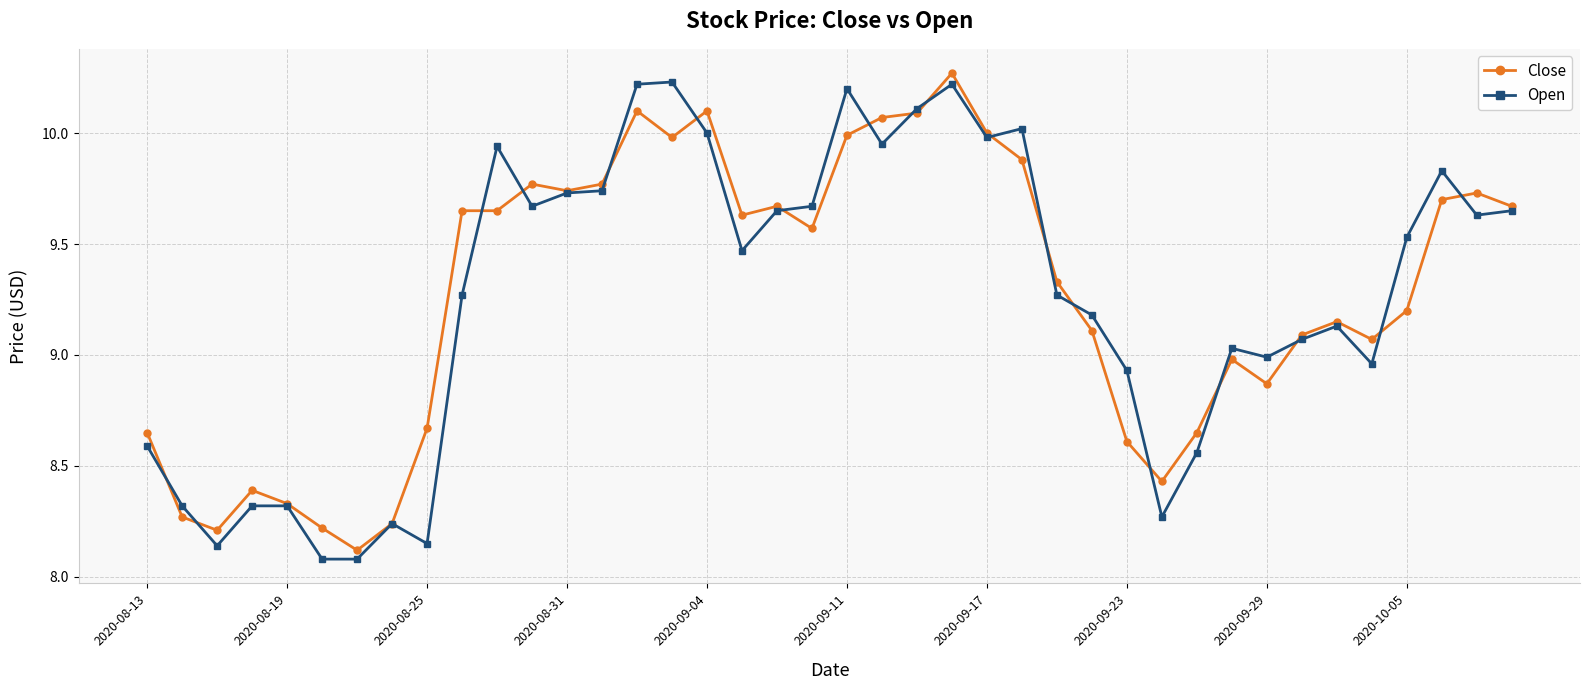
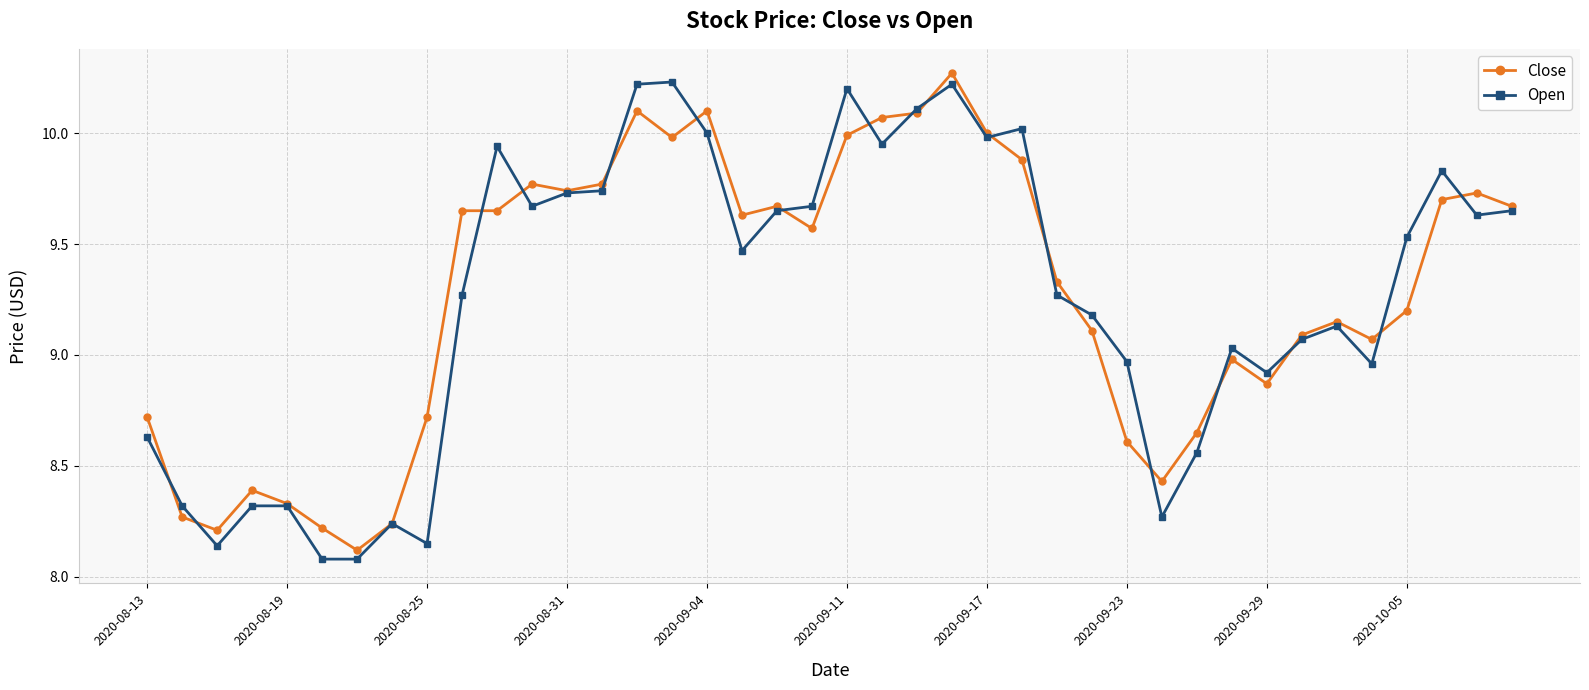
Close, 2020-08-13: 8.65 -> 8.72
Open, 2020-08-13: 8.59 -> 8.63
Close, 2020-08-25: 8.67 -> 8.72
Open, 2020-09-23: 8.93 -> 8.97
Open, 2020-09-29: 8.99 -> 8.92
